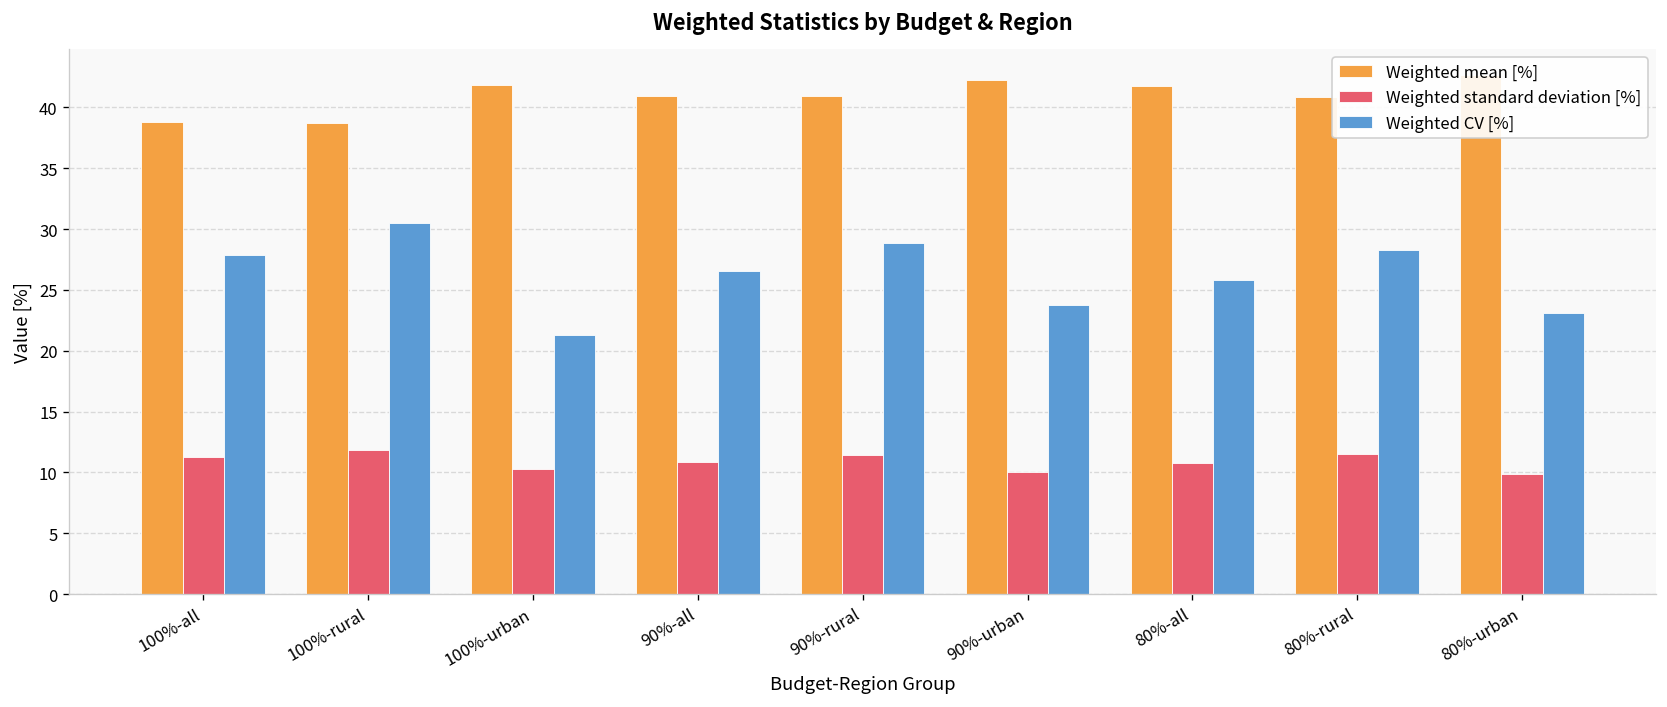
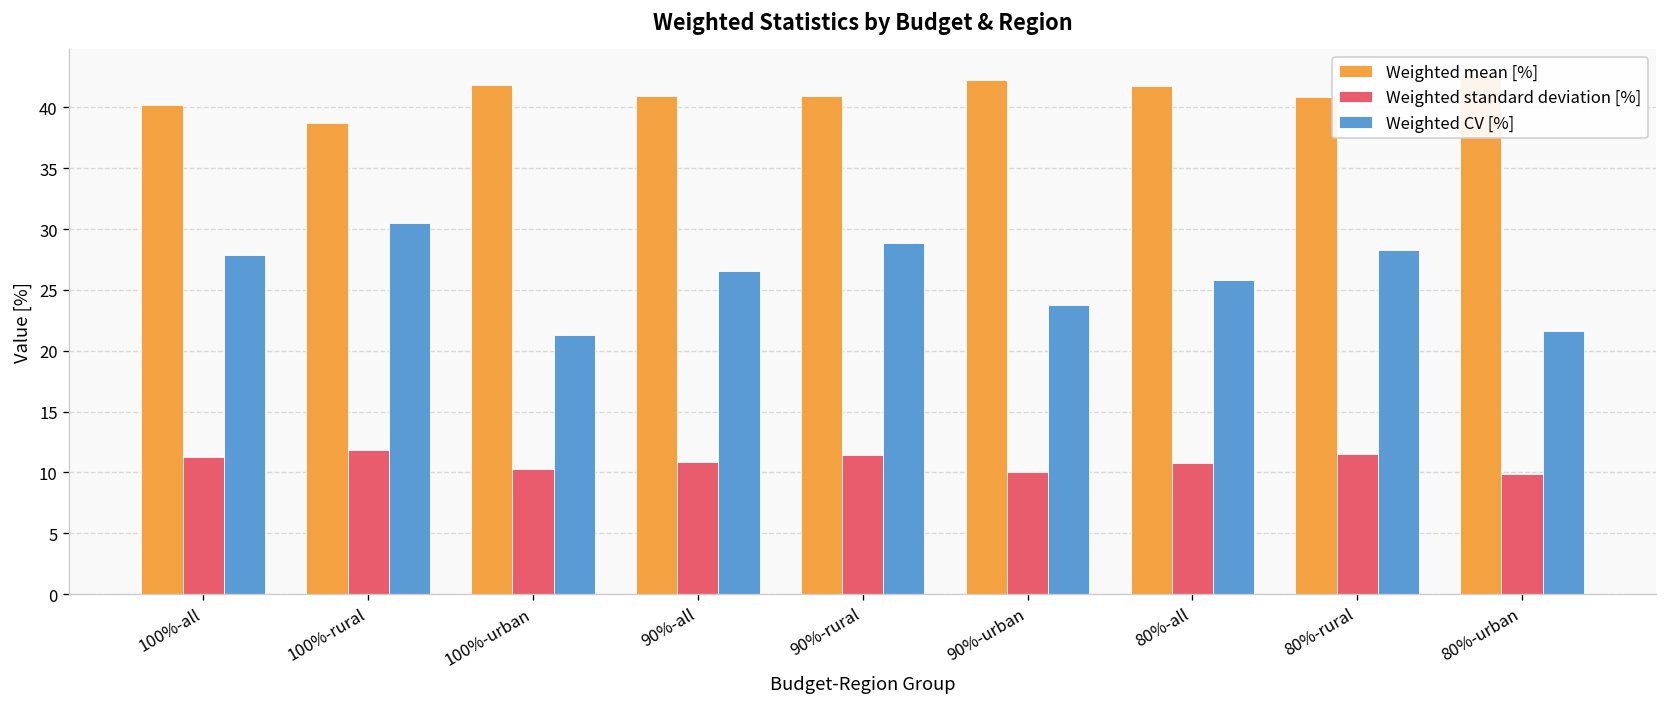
Weighted mean [%], 100%-all: 38.8 -> 40.2
Weighted CV [%], 80%-urban: 23.1 -> 21.7
